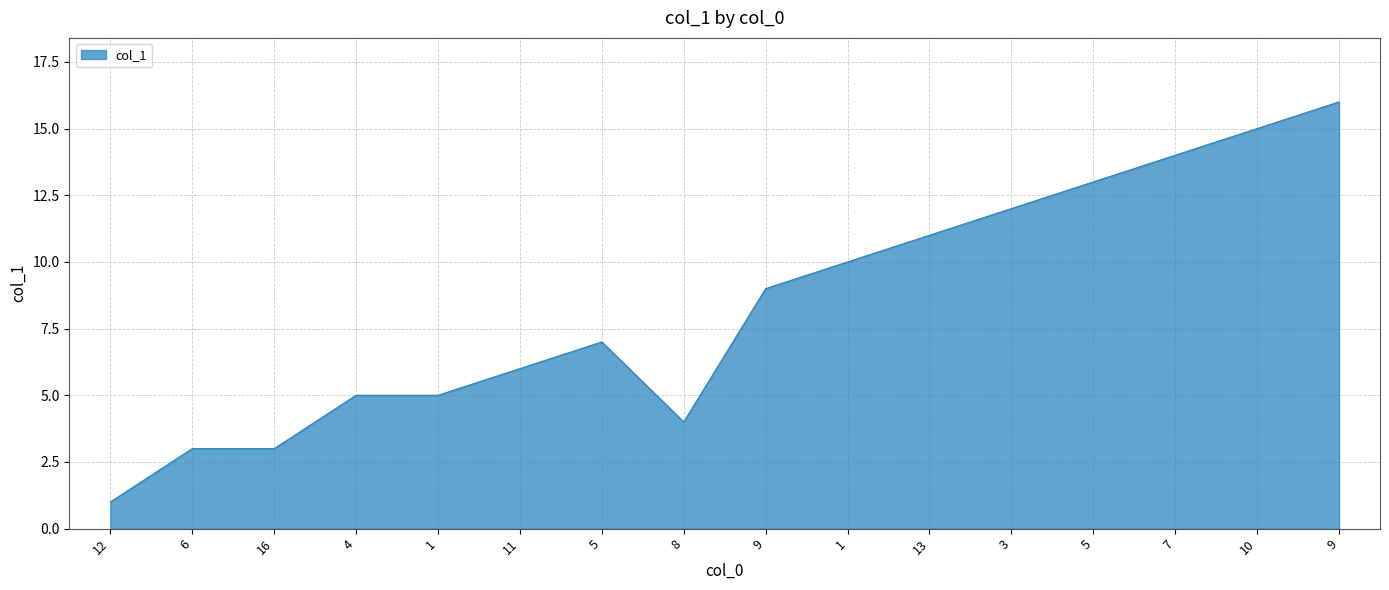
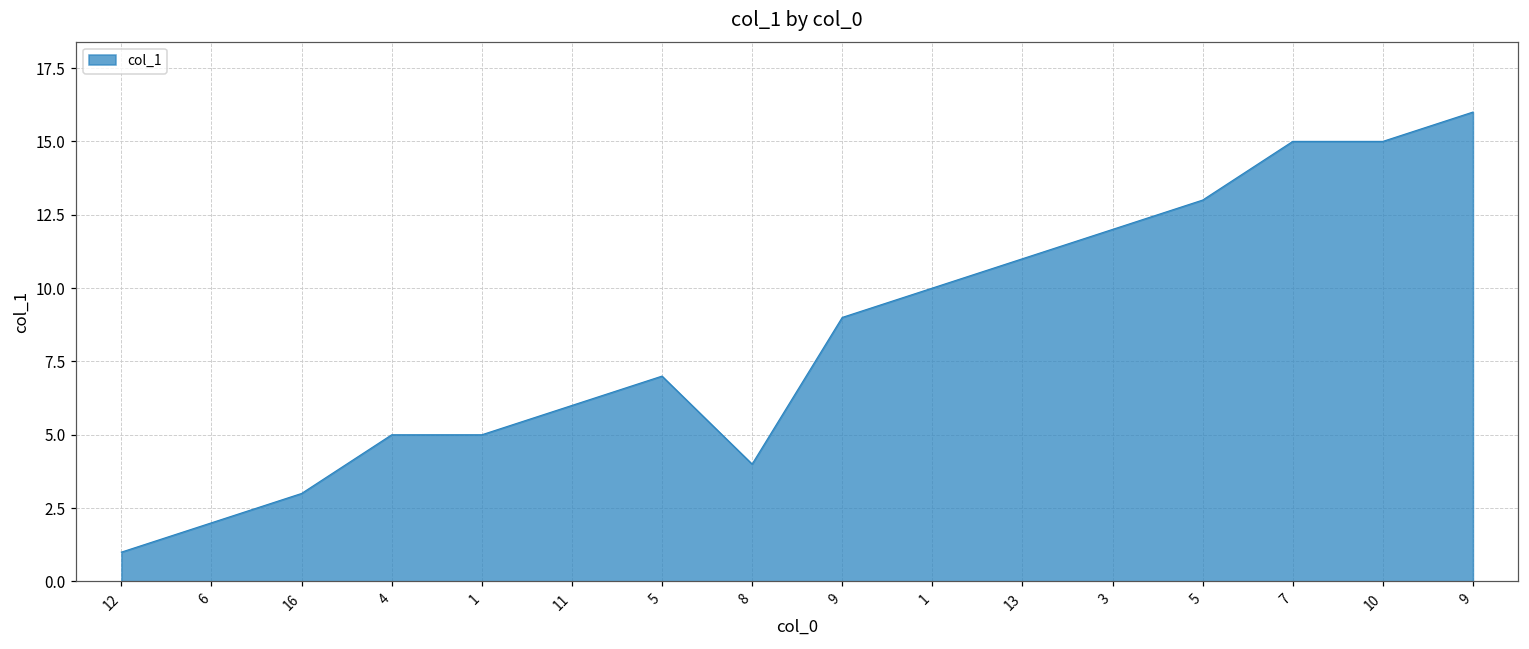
6: 3 -> 2
7: 14 -> 15
